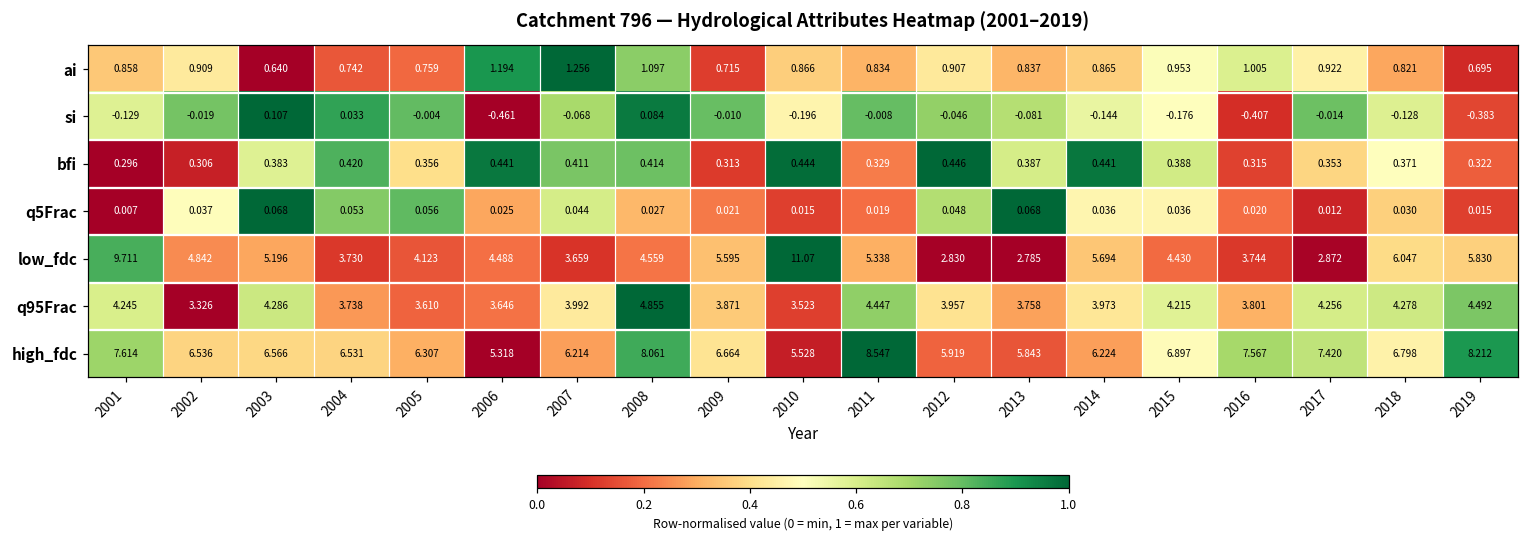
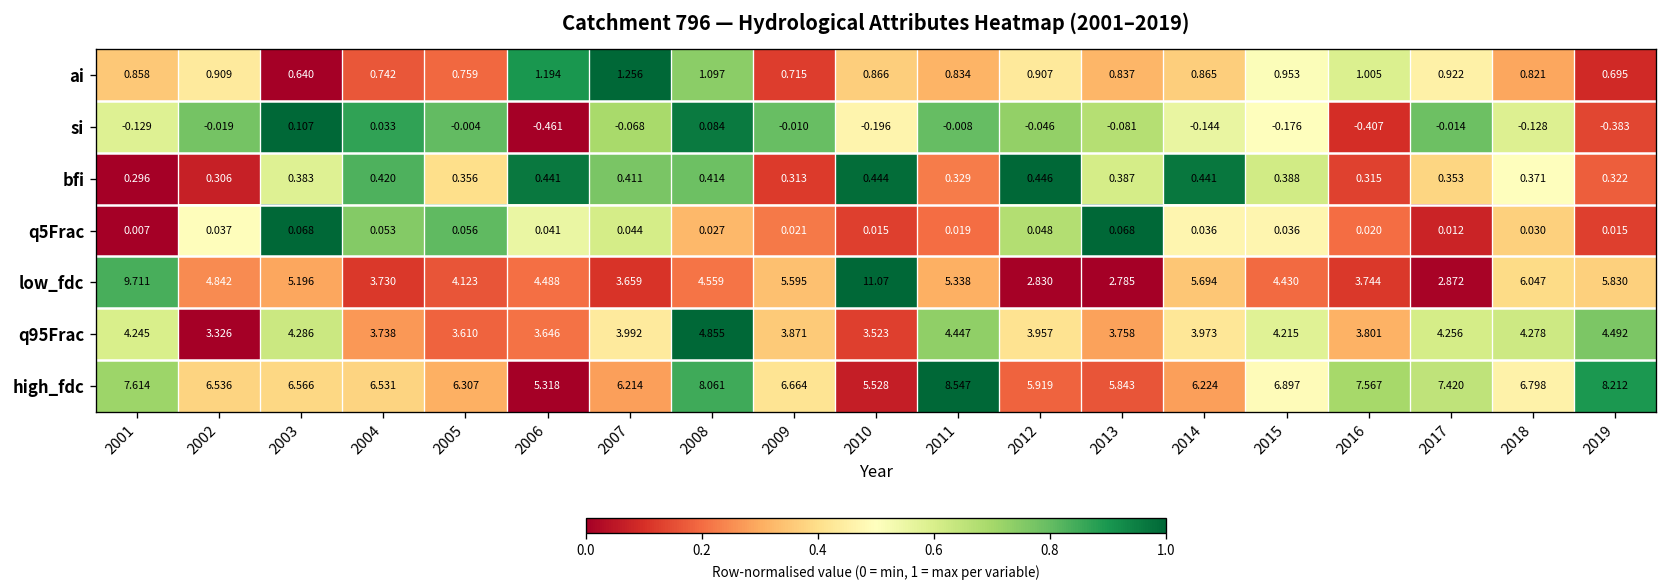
q5Frac, 2006: 0.025 -> 0.041
